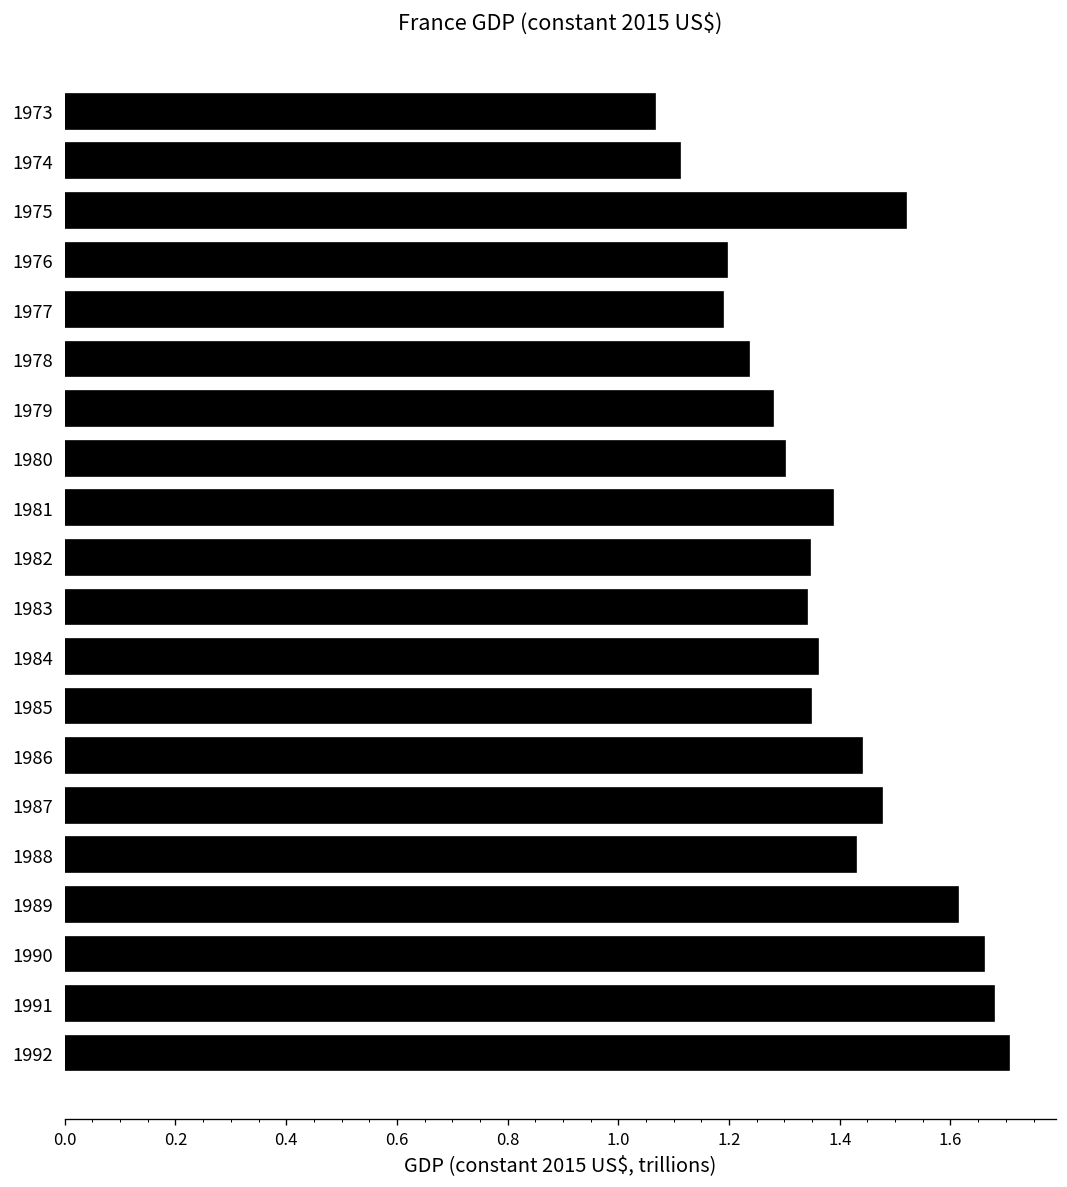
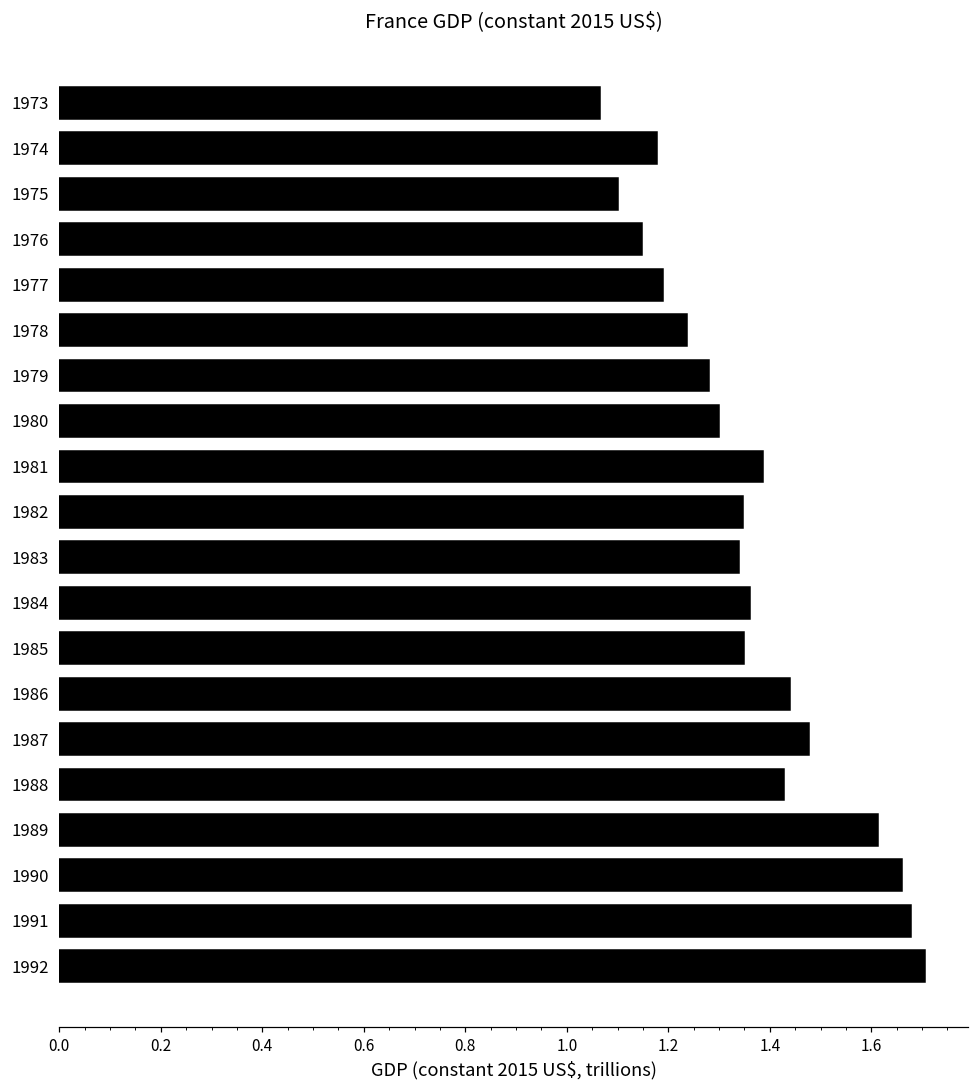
1974: 1.11 -> 1.18
1975: 1.52 -> 1.10
1976: 1.20 -> 1.15
